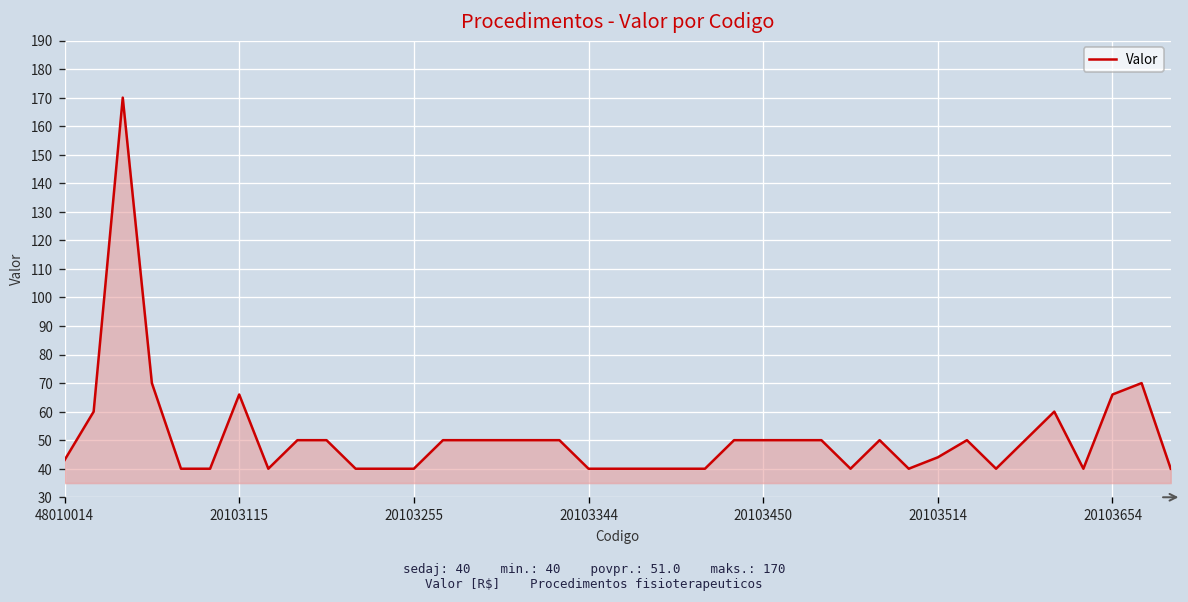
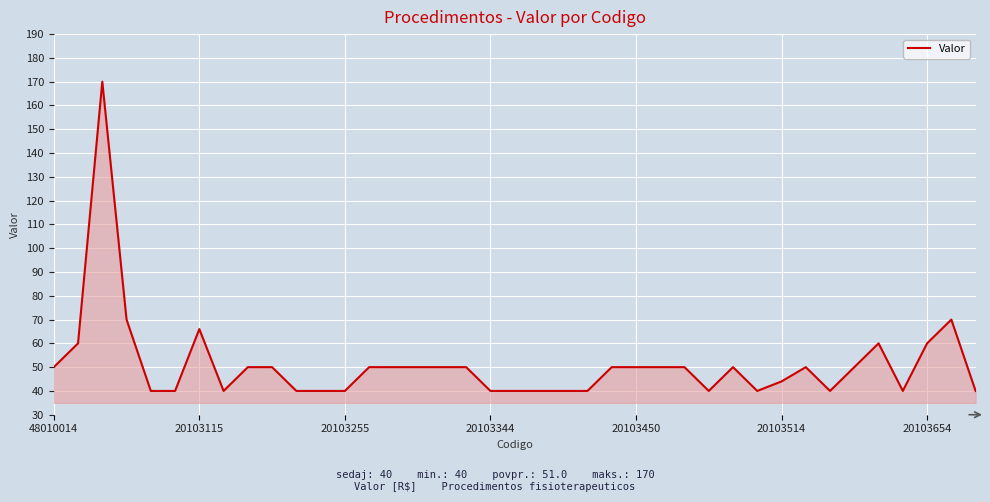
48010014: 43 -> 50
20103654: 66 -> 60
